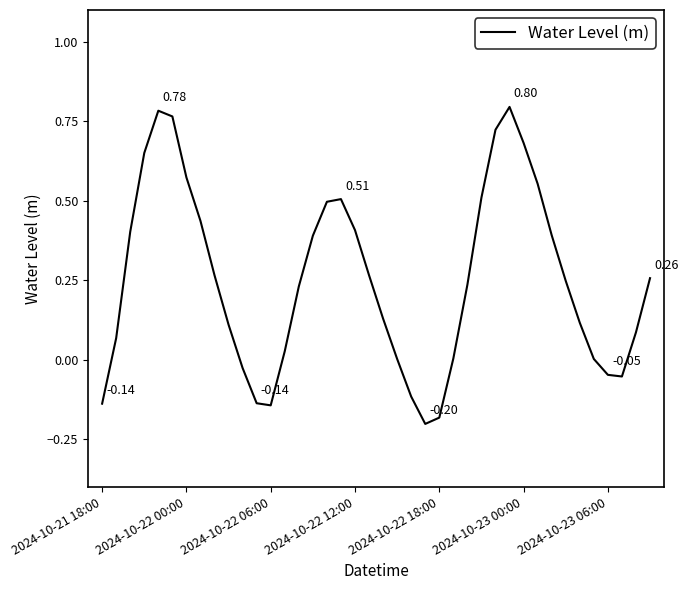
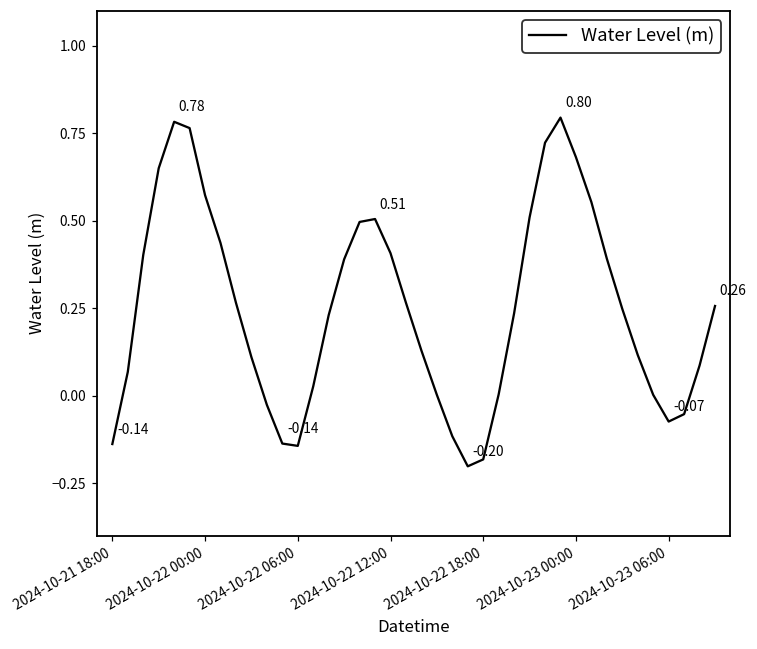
2024-10-23 06:00: -0.05 -> -0.07
